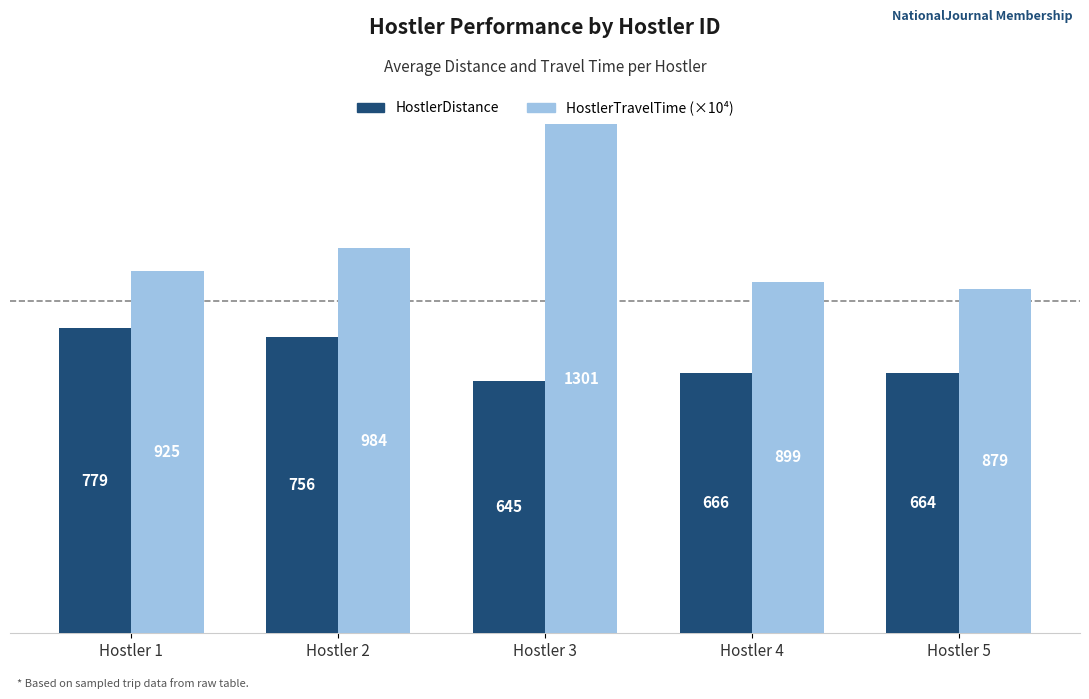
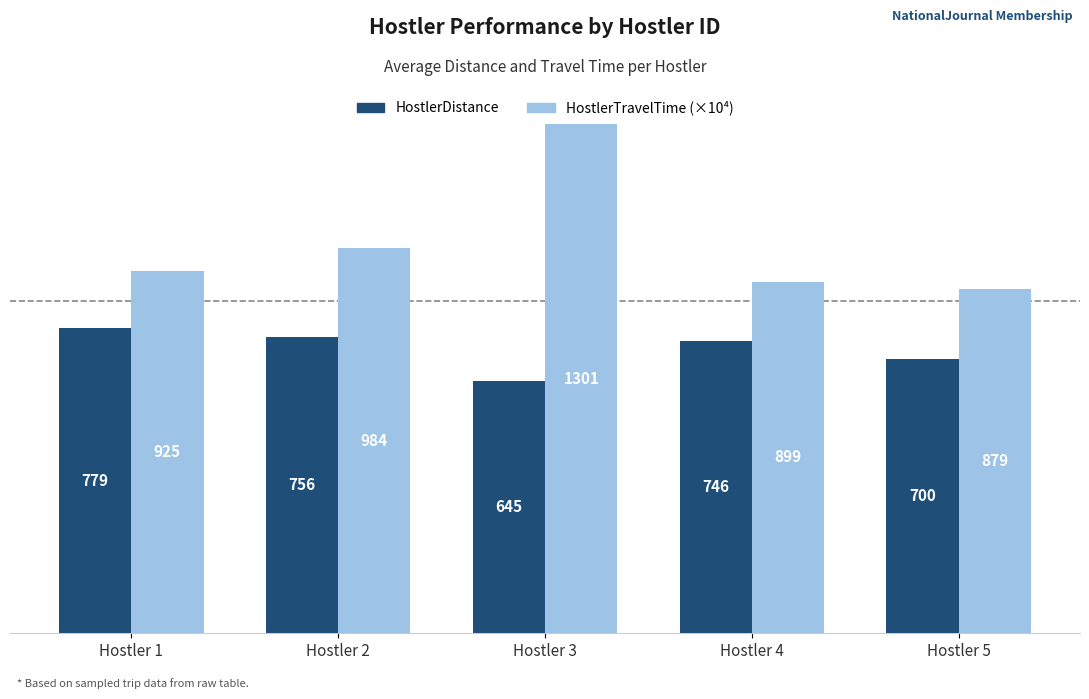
HostlerDistance, Hostler 4: 666 -> 746
HostlerDistance, Hostler 5: 664 -> 700
